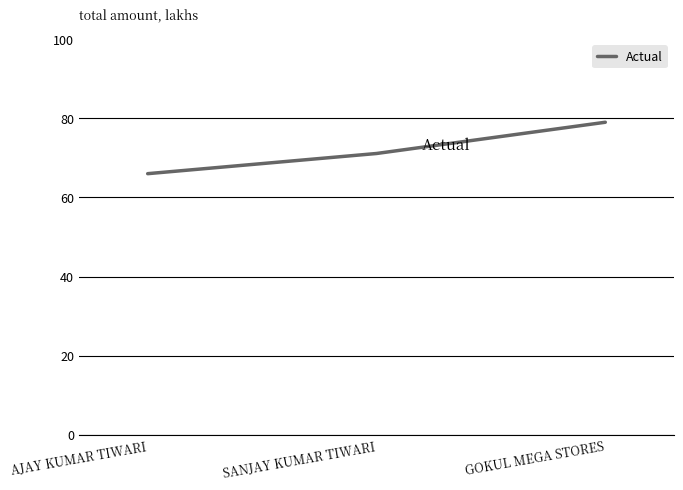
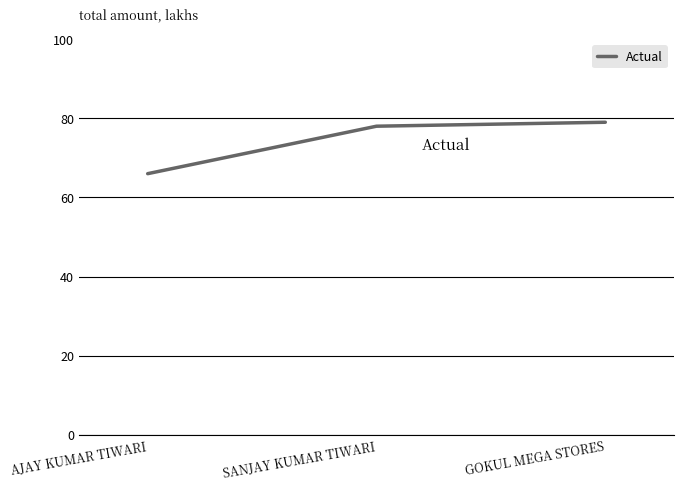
SANJAY KUMAR TIWARI: 71 -> 78
